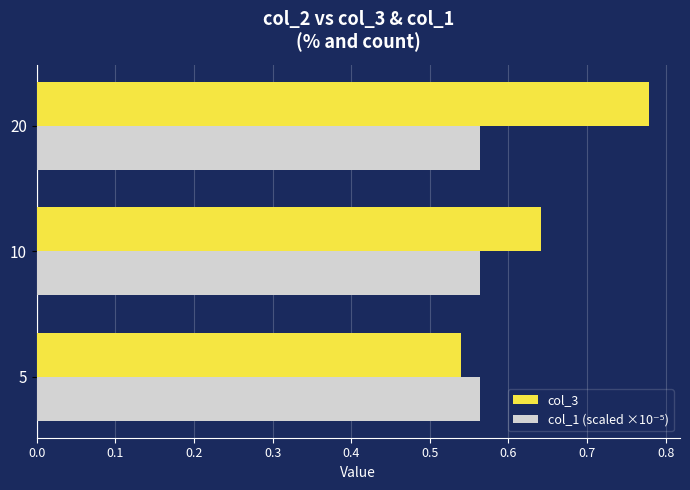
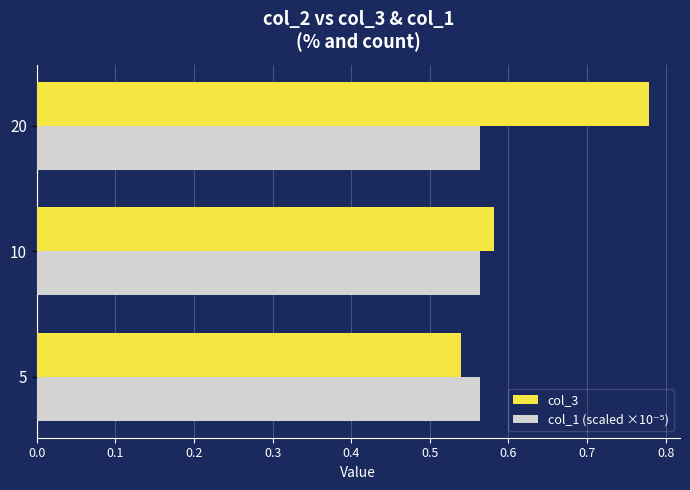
col_3, 10: 0.64 -> 0.58
